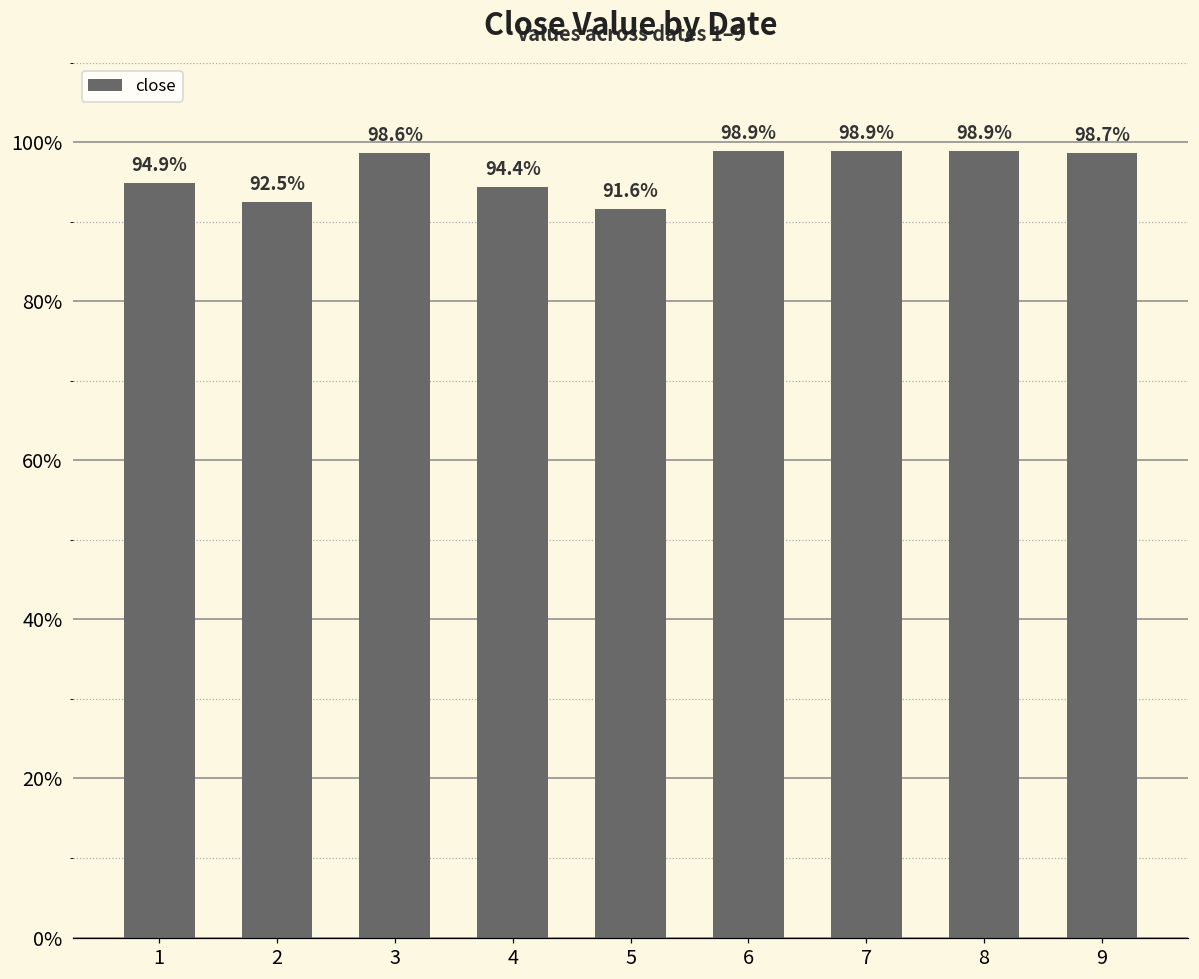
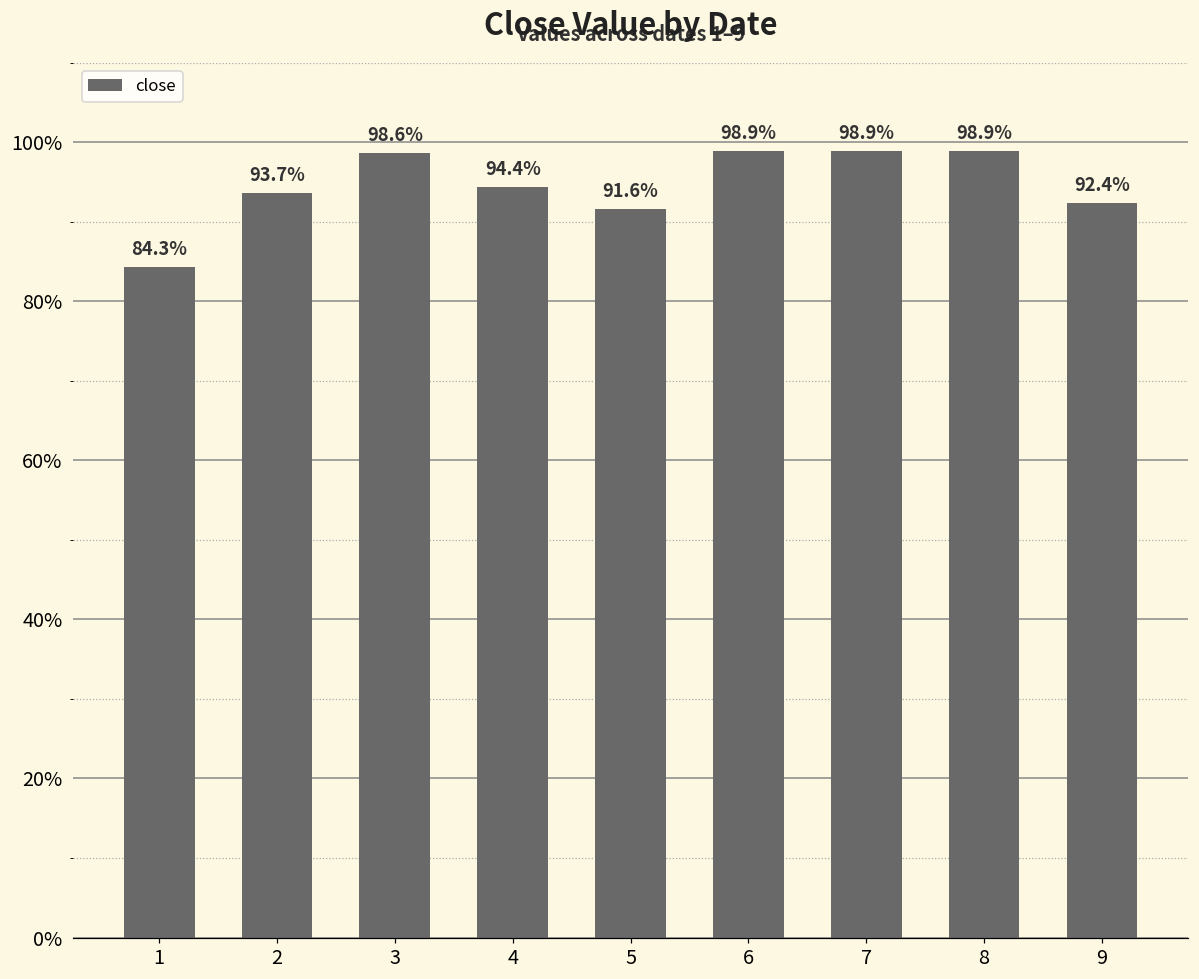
1: 94.9% -> 84.3%
2: 92.5% -> 93.7%
9: 98.7% -> 92.4%
